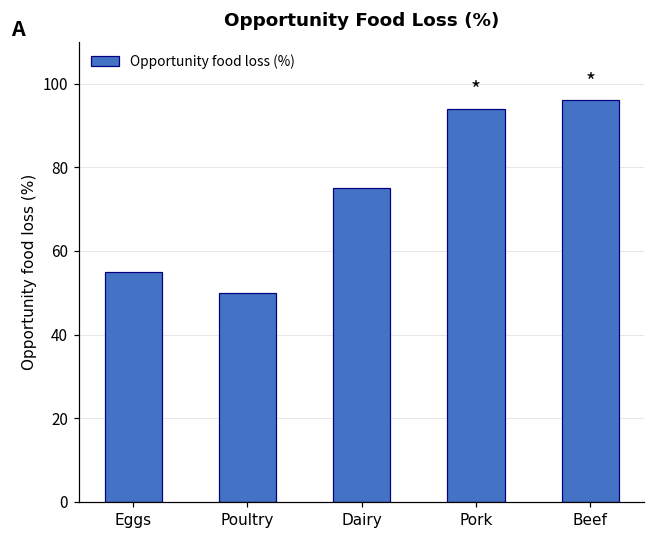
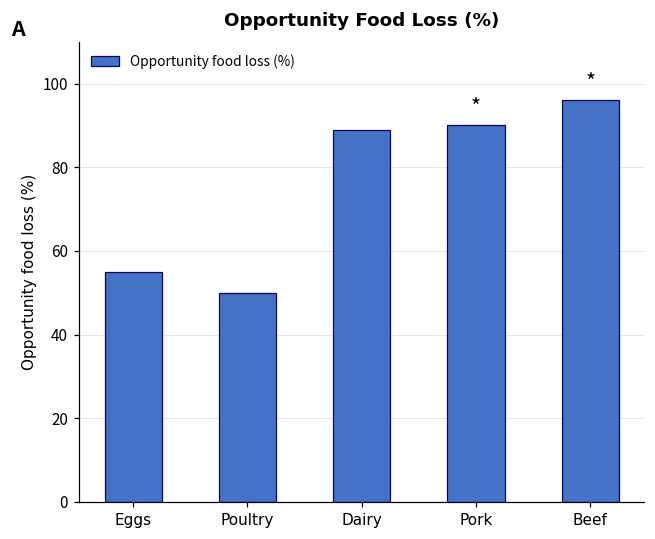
Dairy: 75 -> 89
Pork: 94 -> 90
